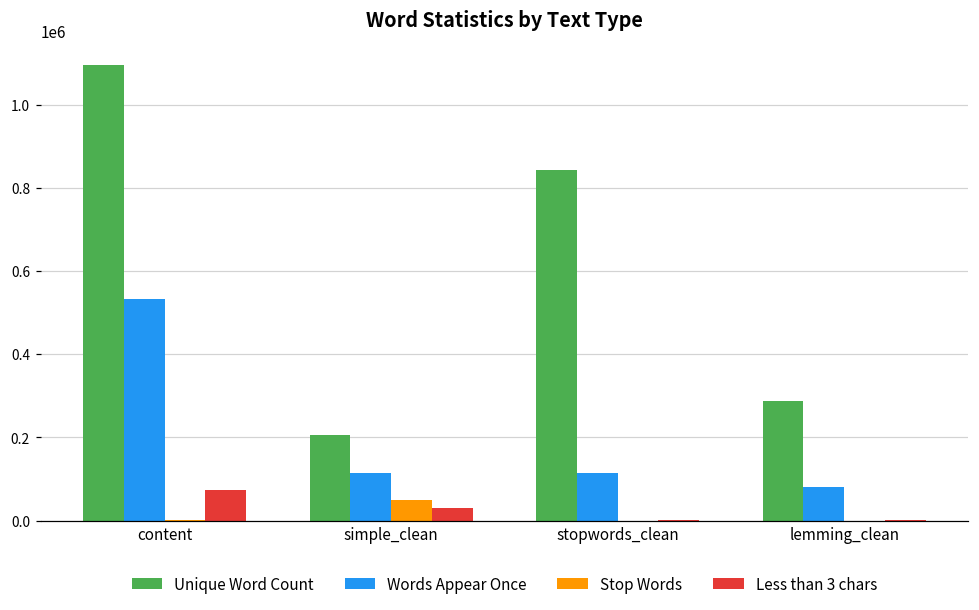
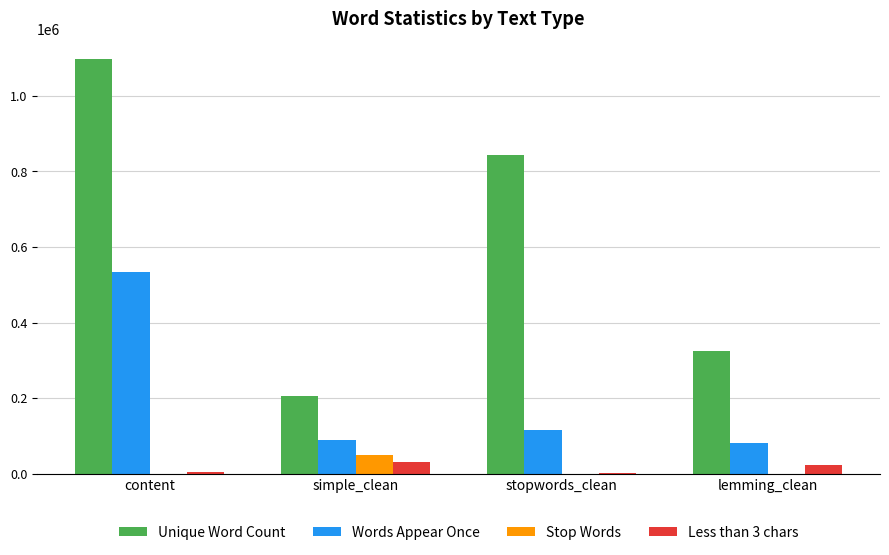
Less than 3 chars, content: 70000 -> 0
Words Appear Once, simple_clean: 120000 -> 90000
Unique Word Count, lemming_clean: 290000 -> 320000
Less than 3 chars, lemming_clean: 0 -> 20000
